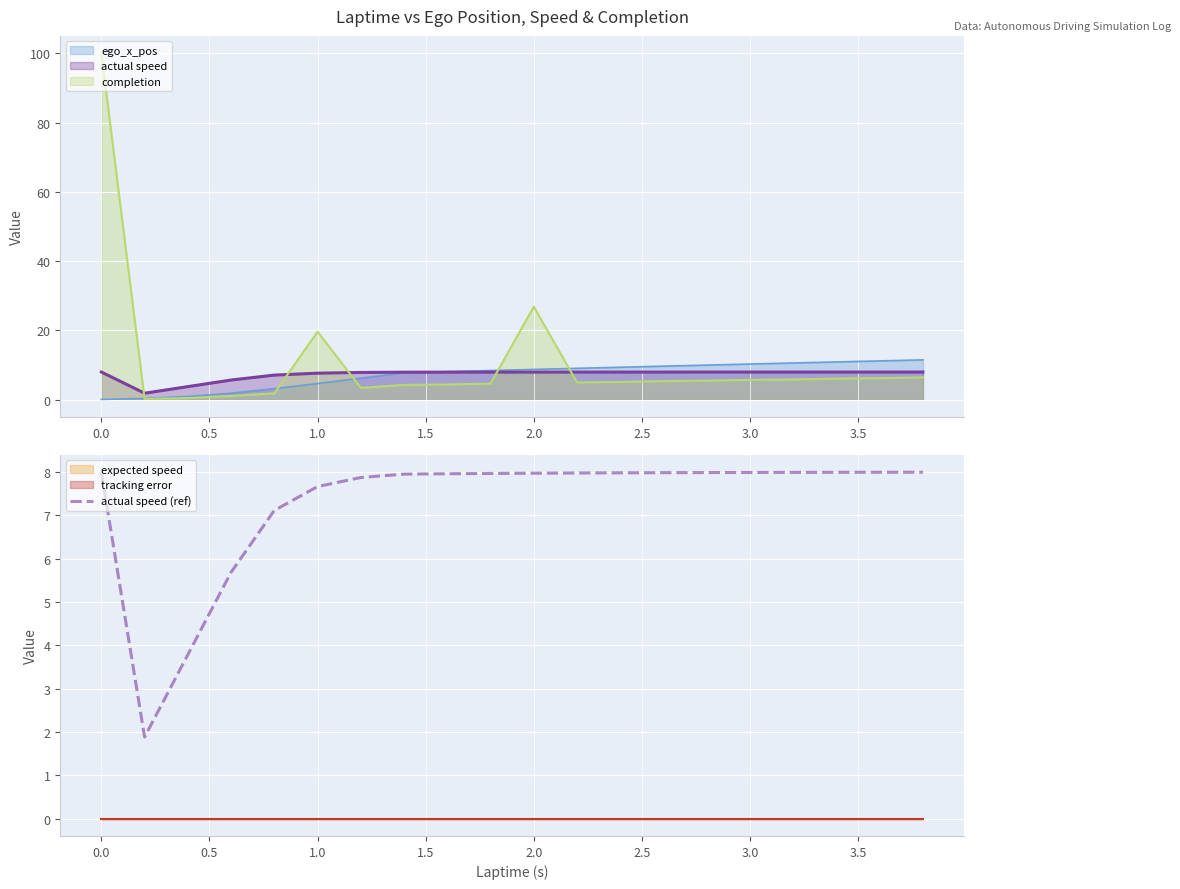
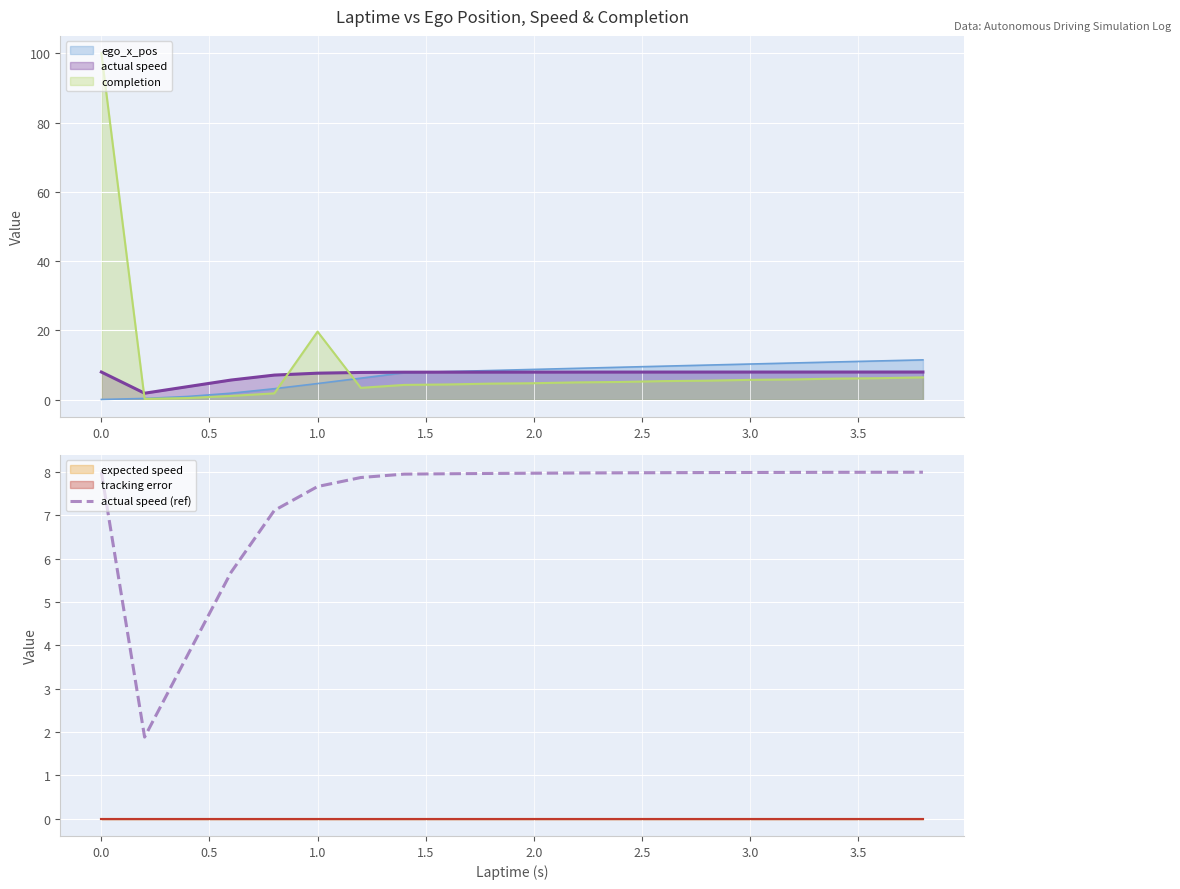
Laptime vs Ego Position, Speed & Completion, completion, 2.0: 27 -> 5
